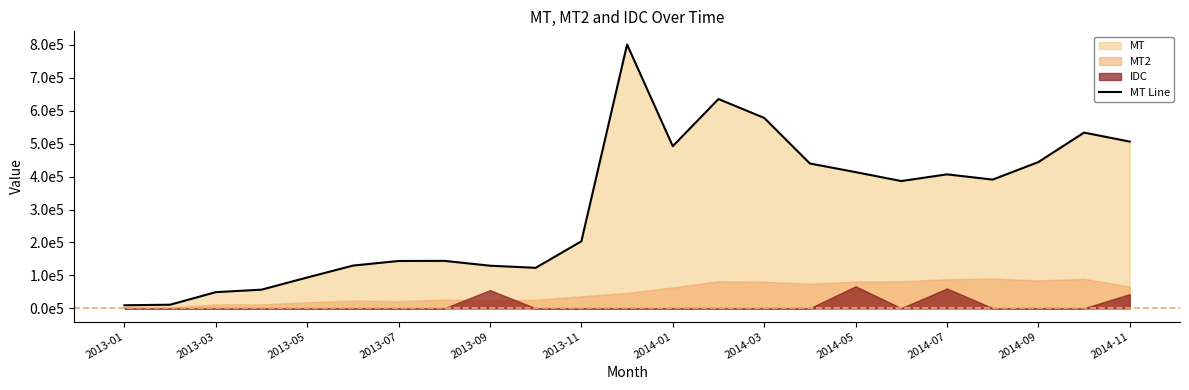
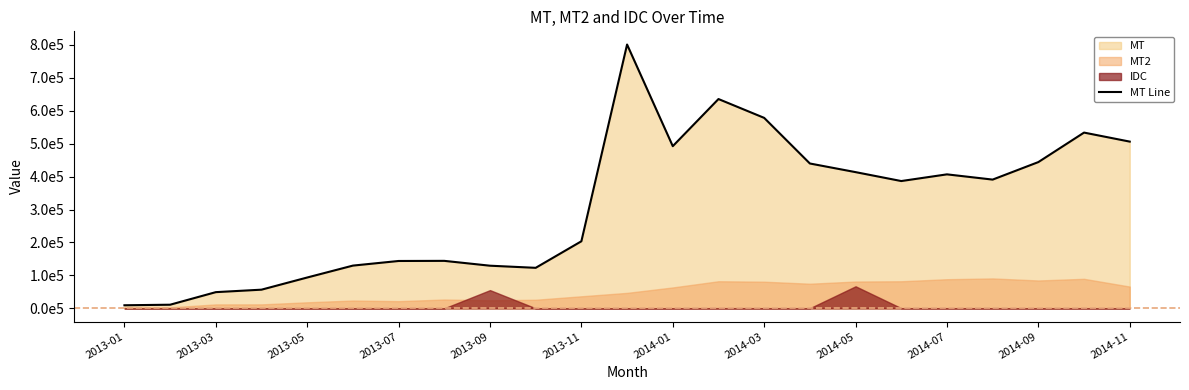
IDC, 2014-07: 60000 -> 0
IDC, 2014-11: 40000 -> 0
